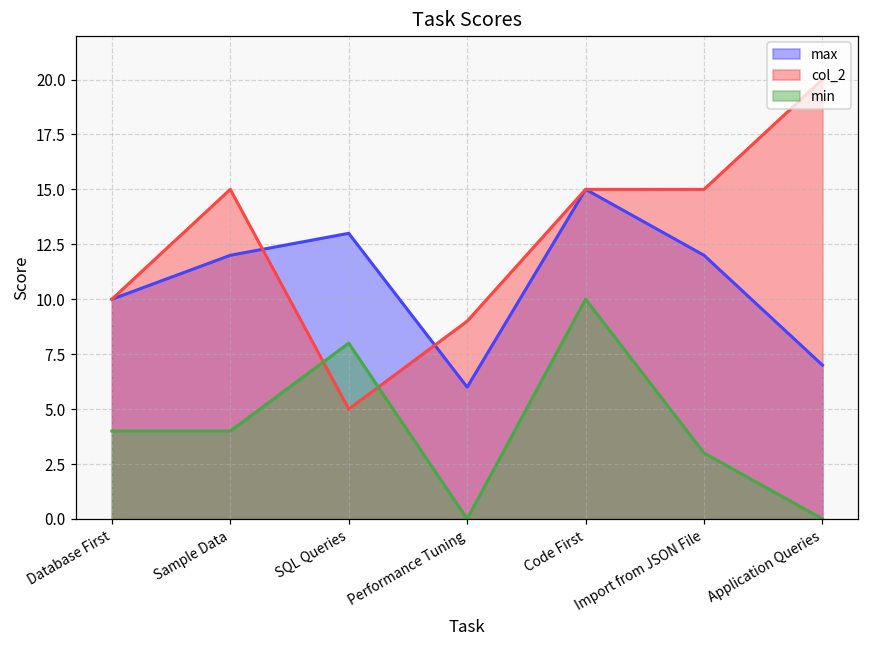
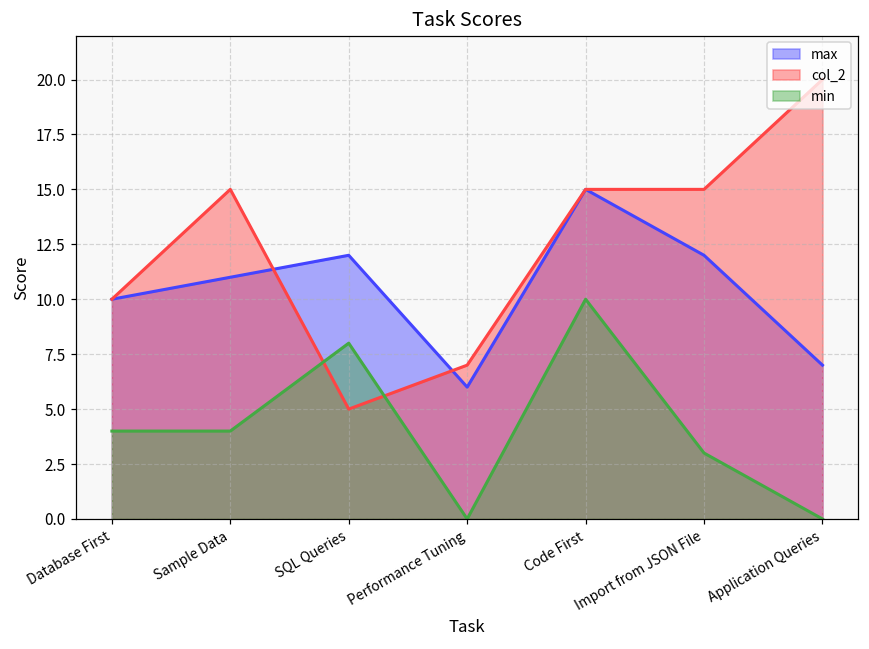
max, Sample Data: 12 -> 11
max, SQL Queries: 13 -> 12
col_2, Performance Tuning: 9 -> 7
